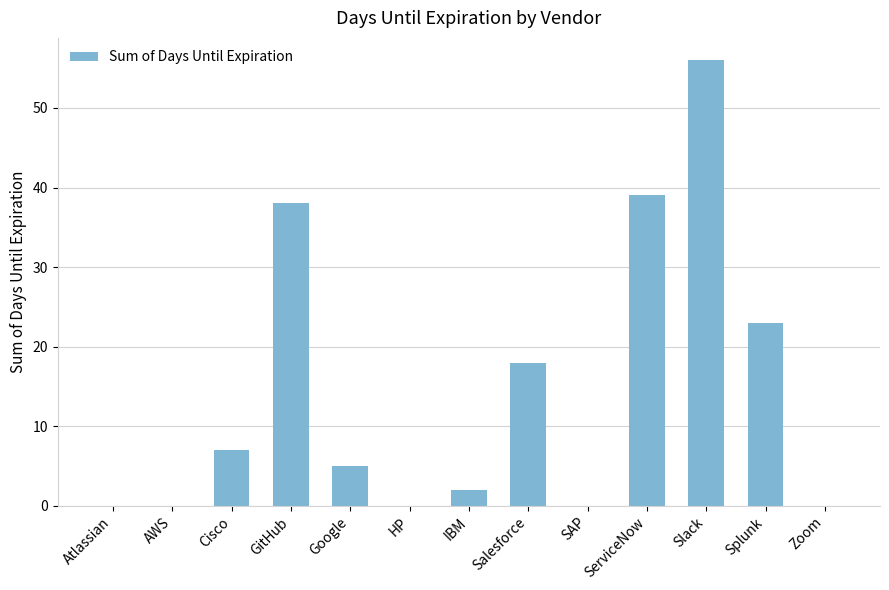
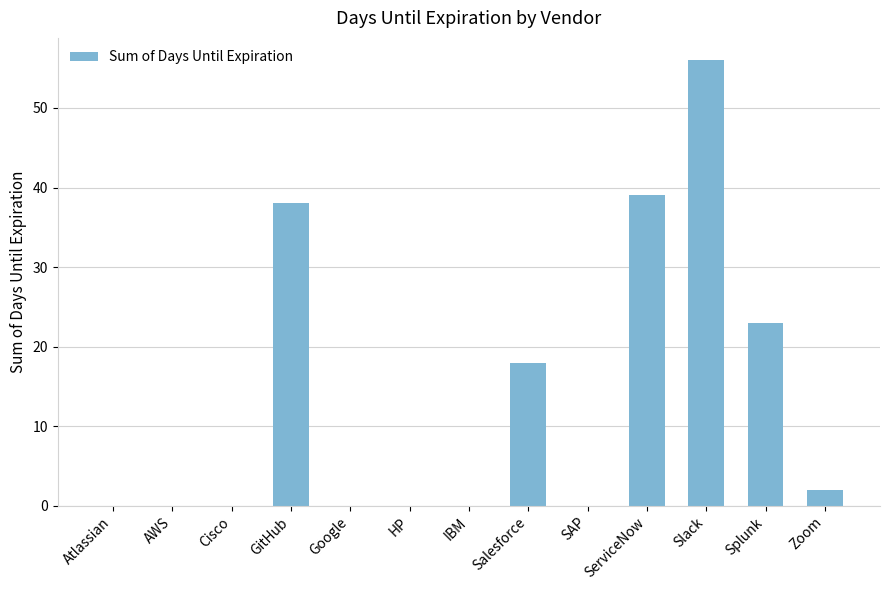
Cisco: 7 -> 0
Google: 5 -> 0
IBM: 2 -> 0
Zoom: 0 -> 2
